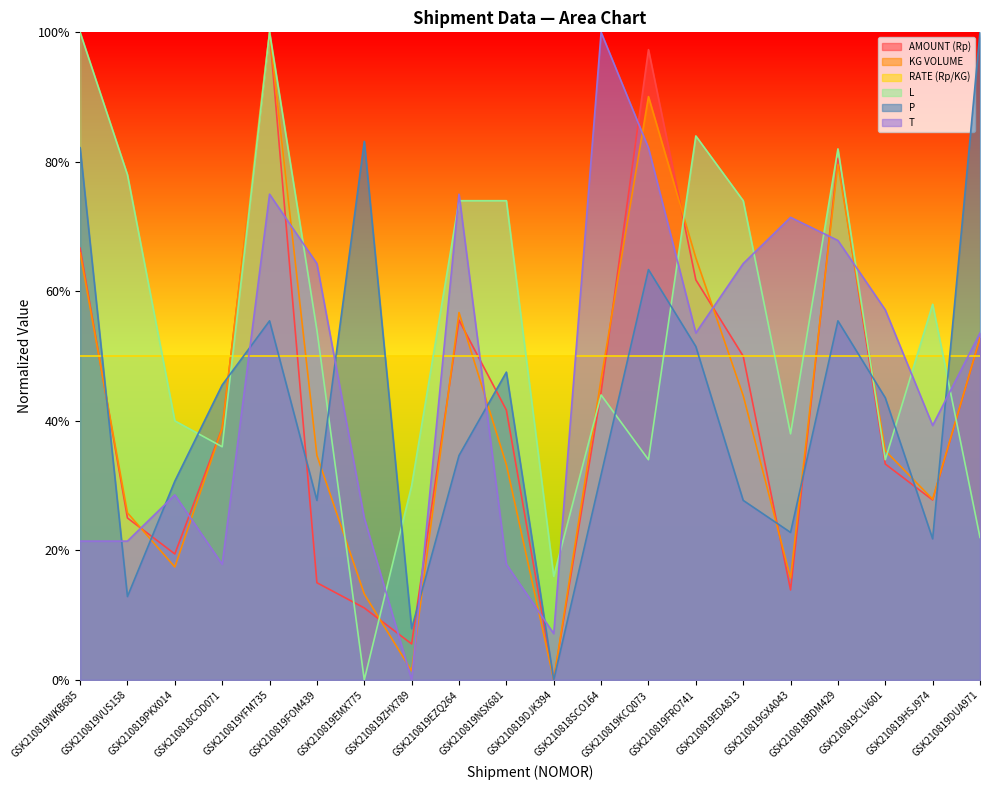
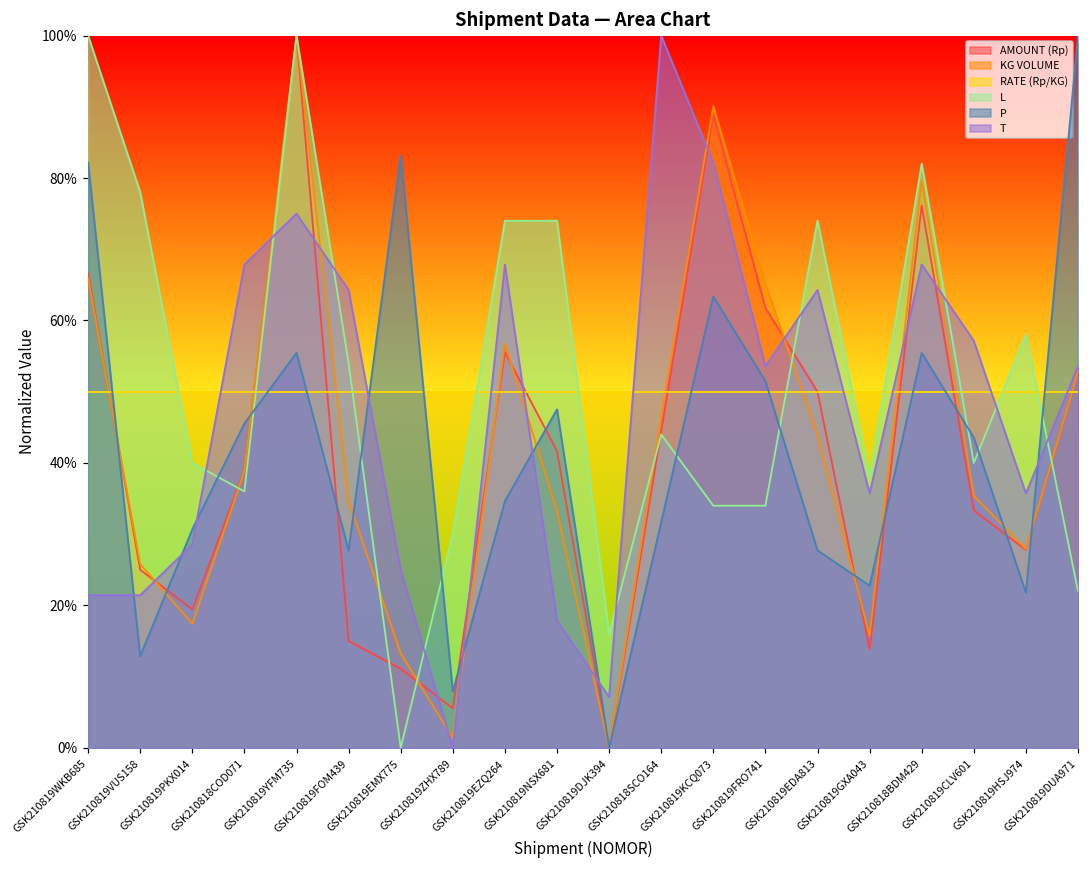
T, GSK210818COD071: 18% -> 68%
T, GSK210819EZQ264: 75% -> 68%
AMOUNT (Rp), GSK210819KCQ073: 97% -> 89%
L, GSK210819FRO741: 84% -> 34%
T, GSK210819GXA043: 71% -> 36%
AMOUNT (Rp), GSK210818BDM429: 81% -> 76%
L, GSK210819CLV601: 34% -> 40%
T, GSK210819HSJ974: 39% -> 36%
